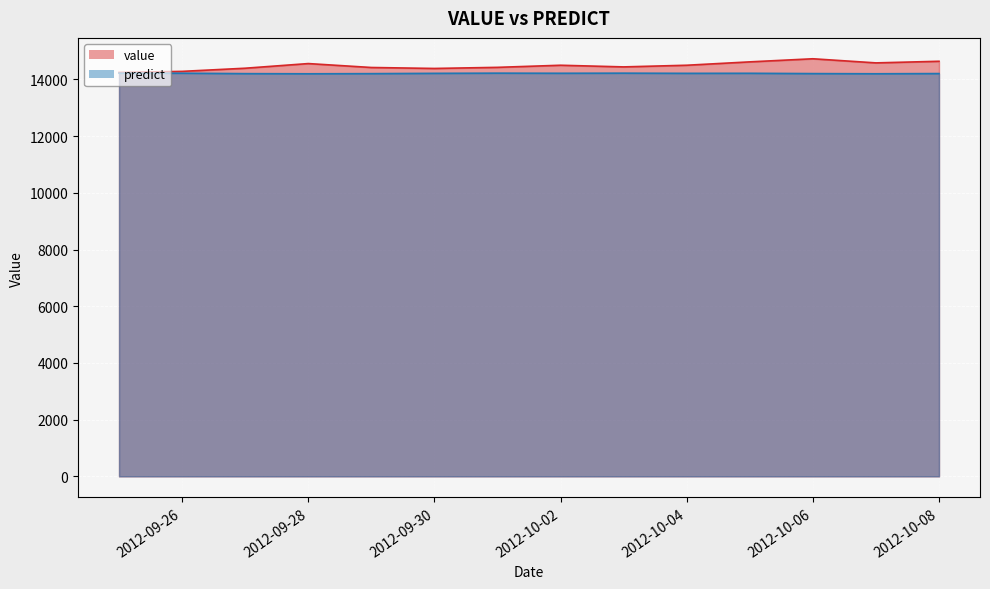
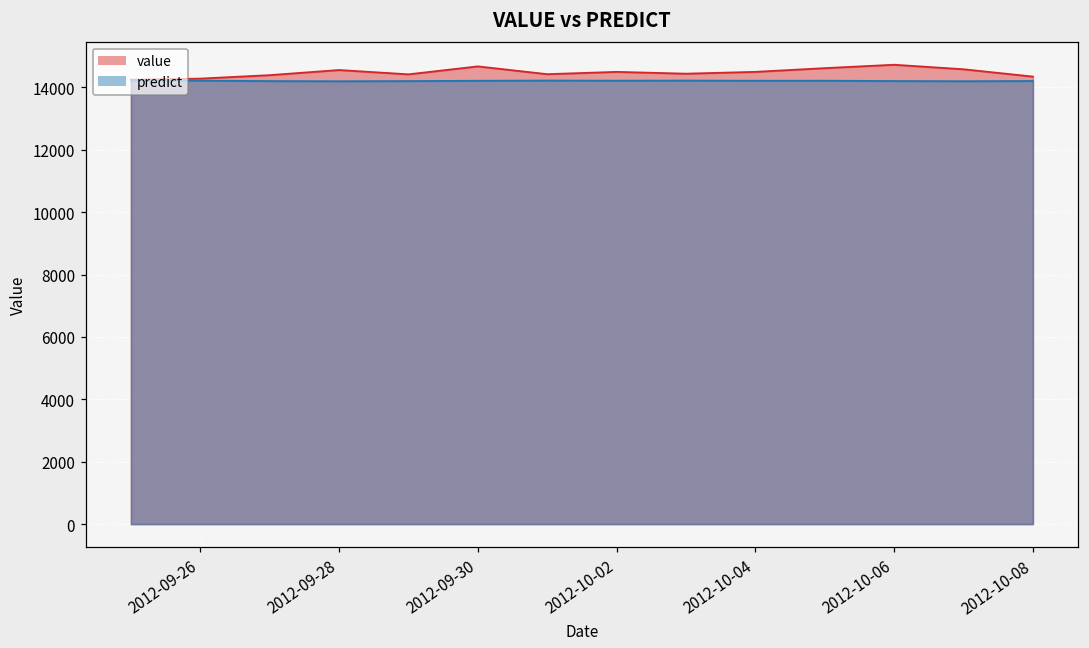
value, 2012-09-30: 14400 -> 14700
value, 2012-10-08: 14600 -> 14300
